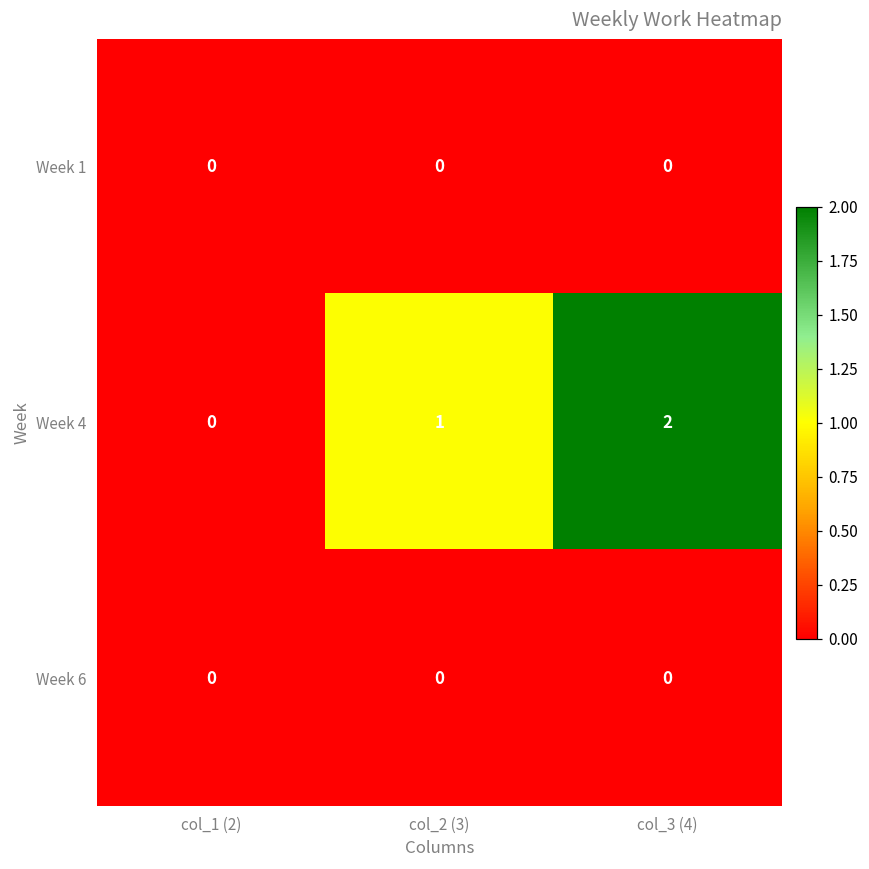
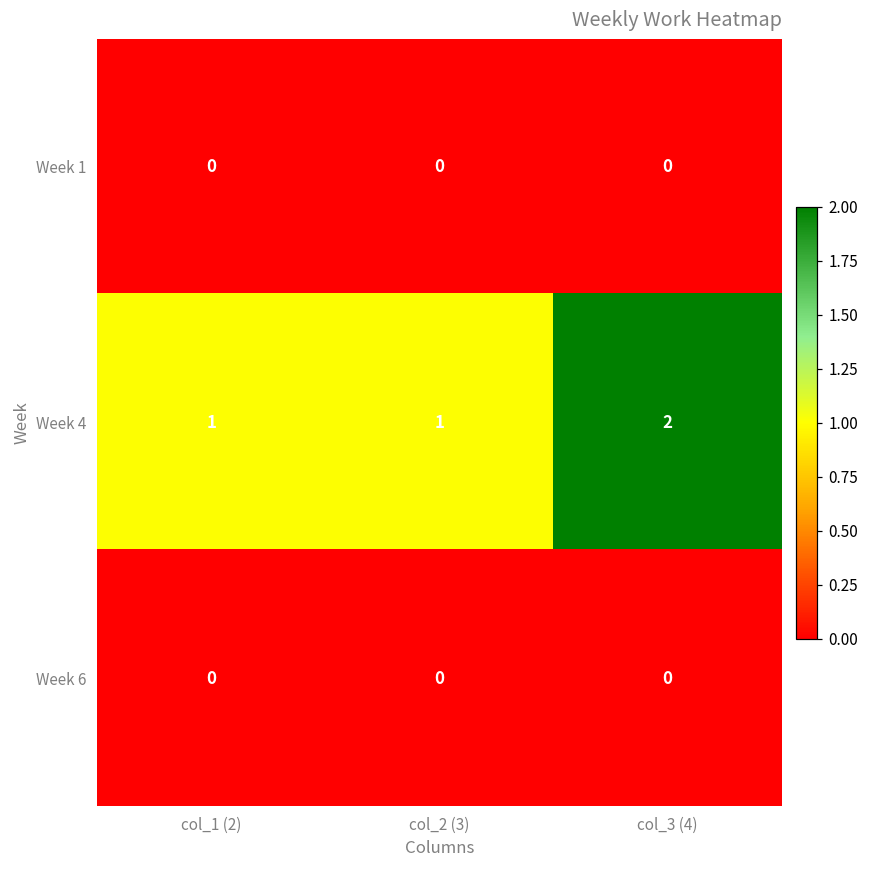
Week 4, col_1 (2): 0 -> 1
